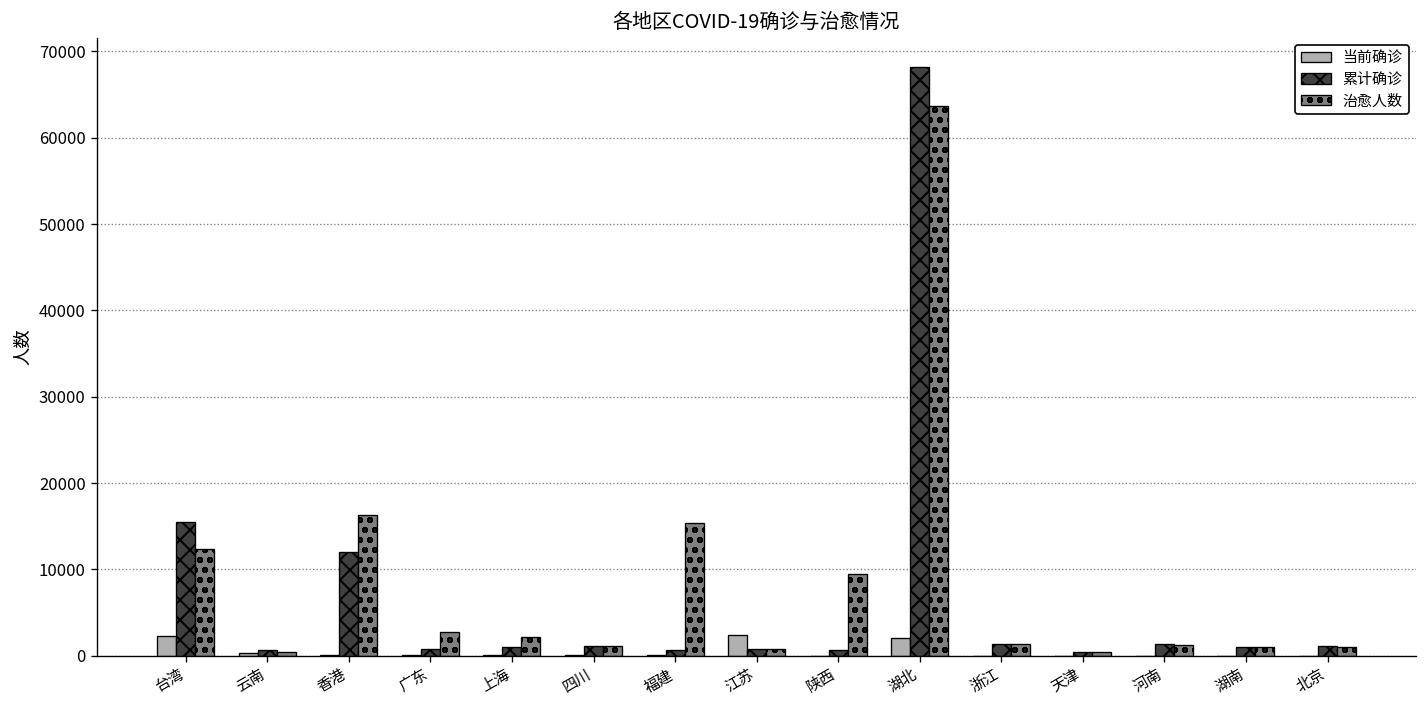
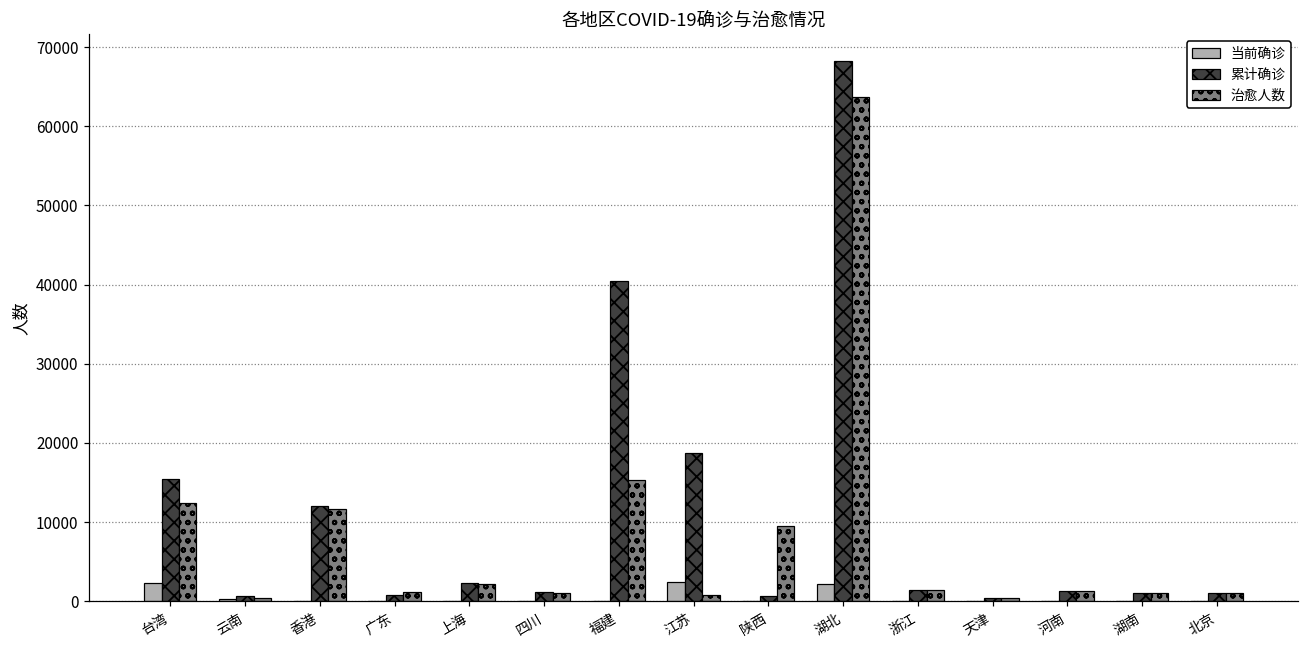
治愈人数, 香港: 16000 -> 12000
治愈人数, 广东: 3000 -> 1000
累计确诊, 上海: 1000 -> 2000
累计确诊, 福建: 1000 -> 40000
累计确诊, 江苏: 1000 -> 19000
